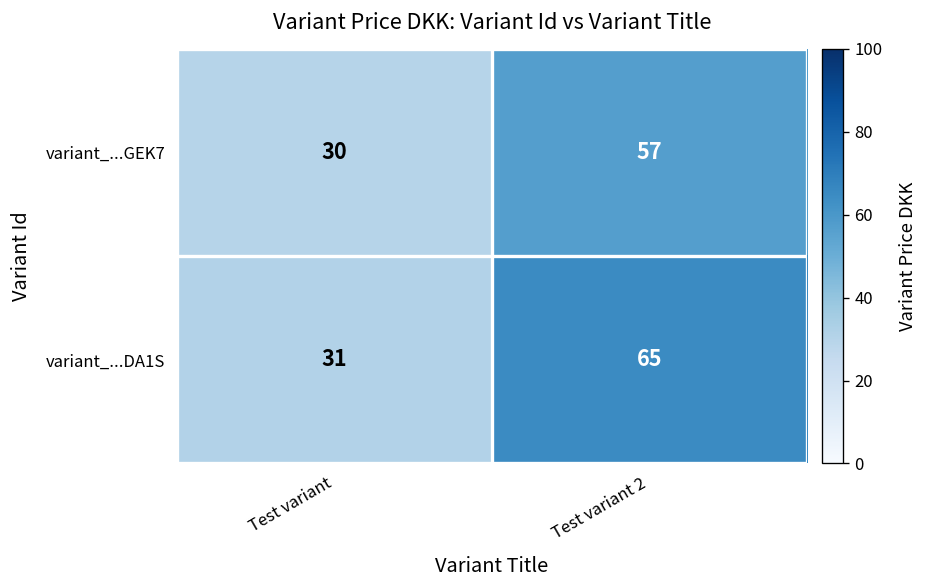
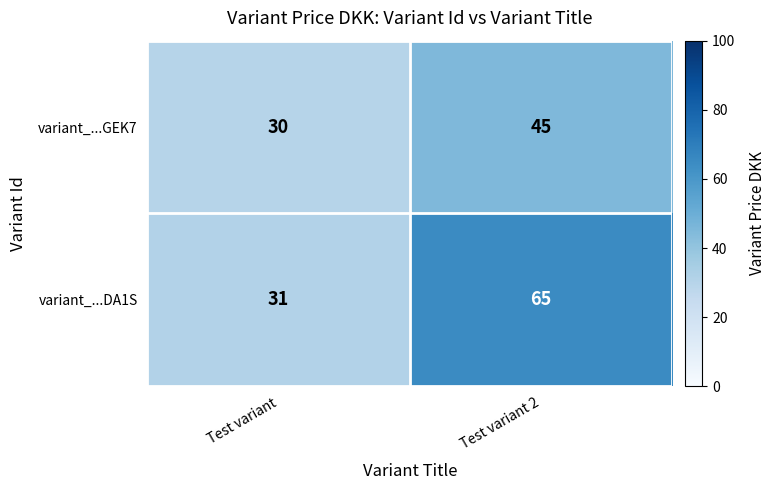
variant_...GEK7, Test variant 2: 57 -> 45
